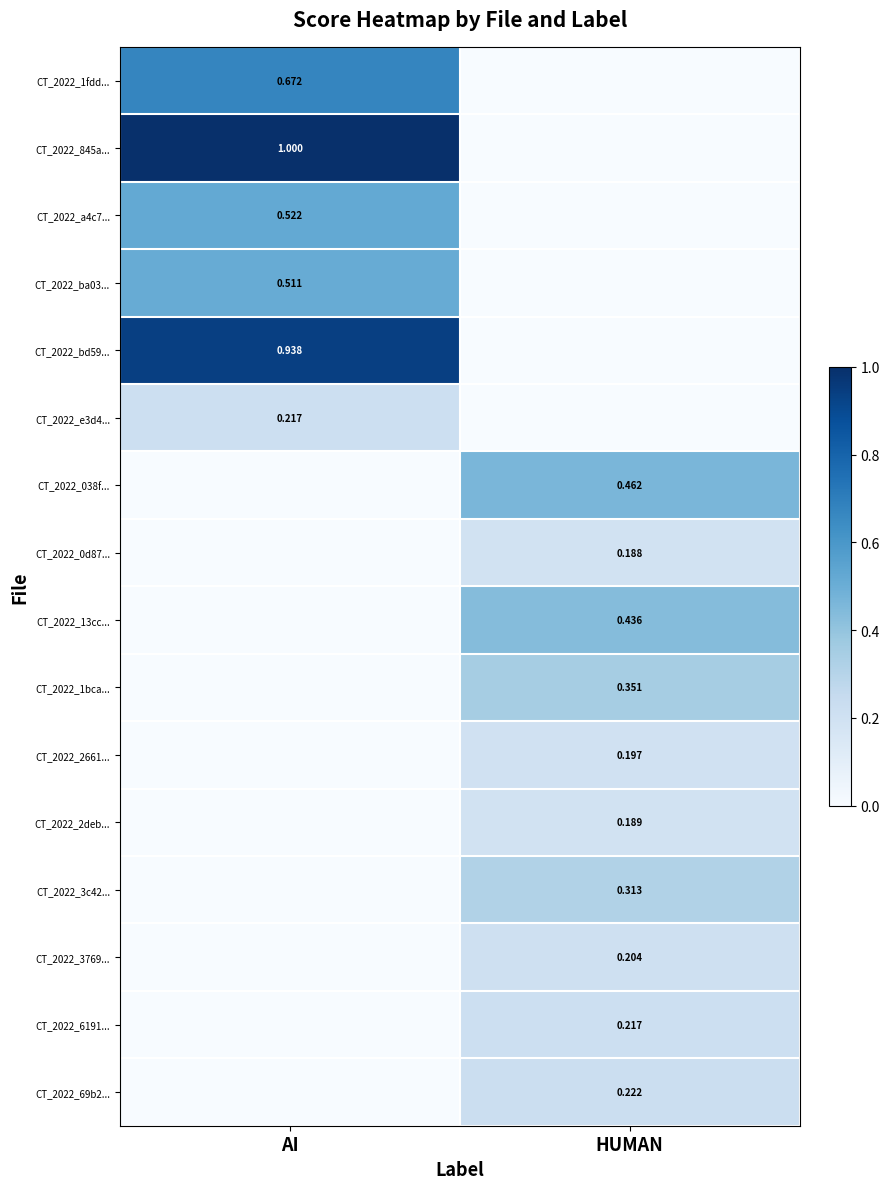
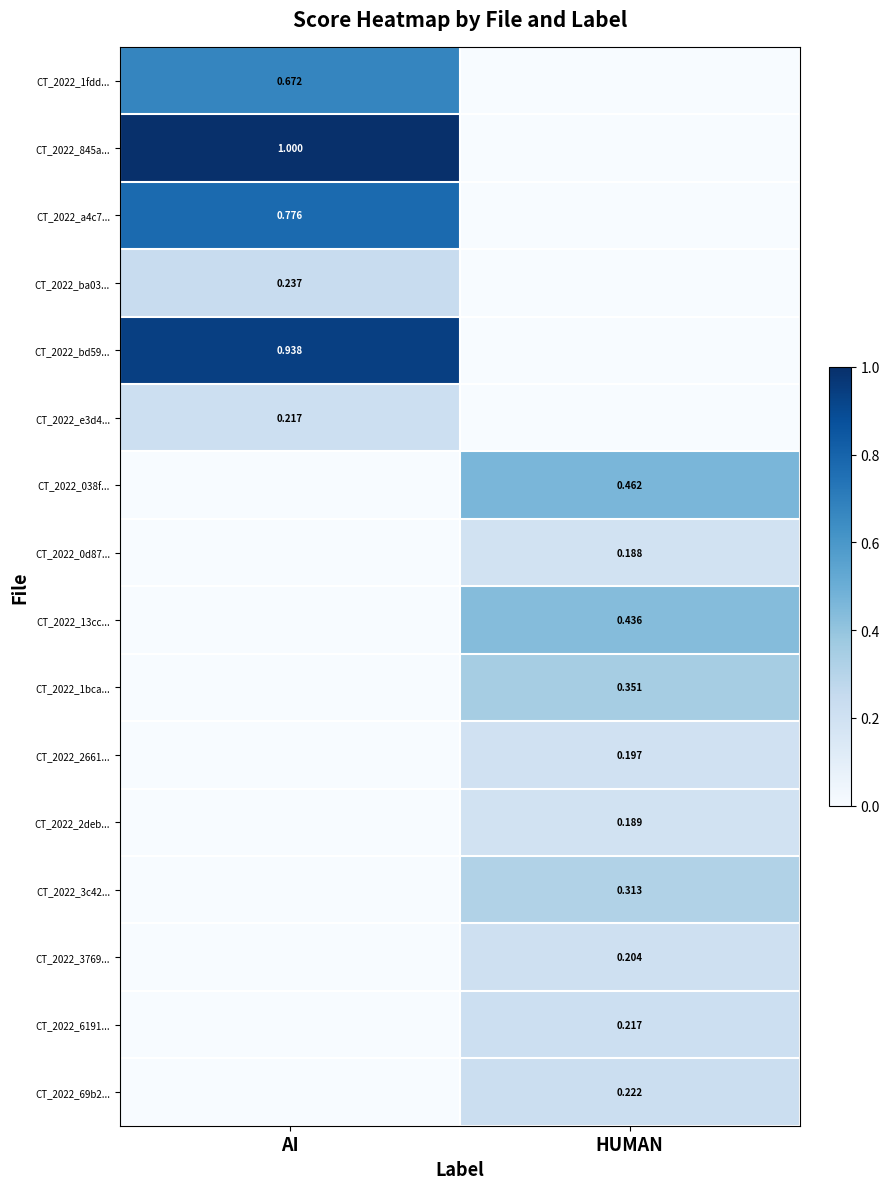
CT_2022_a4c7..., AI: 0.522 -> 0.776
CT_2022_ba03..., AI: 0.511 -> 0.237
